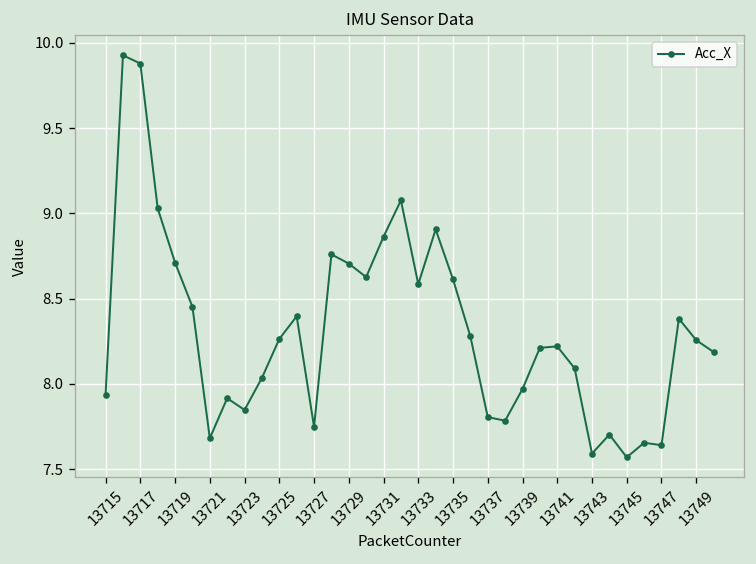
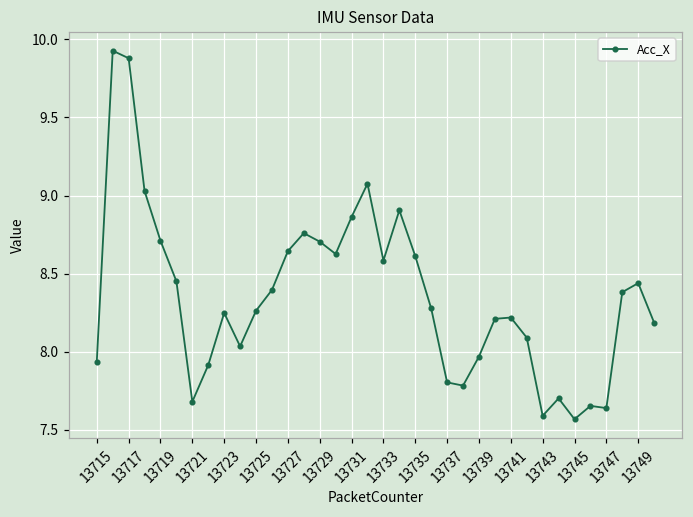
13723: 7.85 -> 8.25
13727: 7.75 -> 8.64
13749: 8.26 -> 8.44
